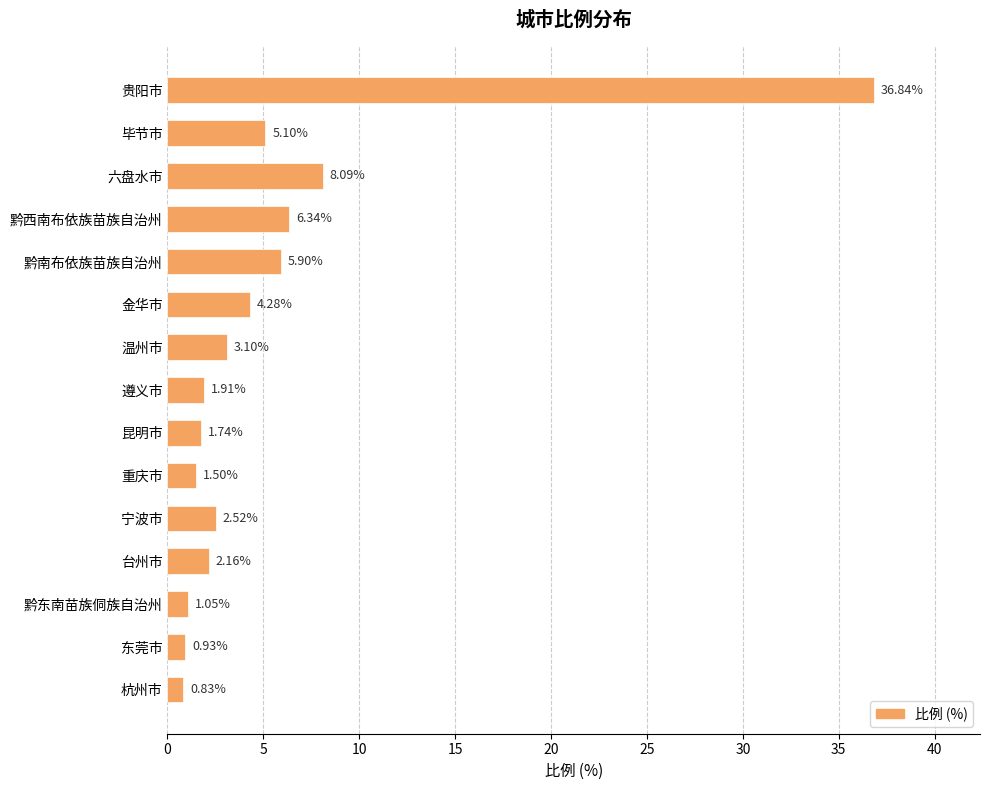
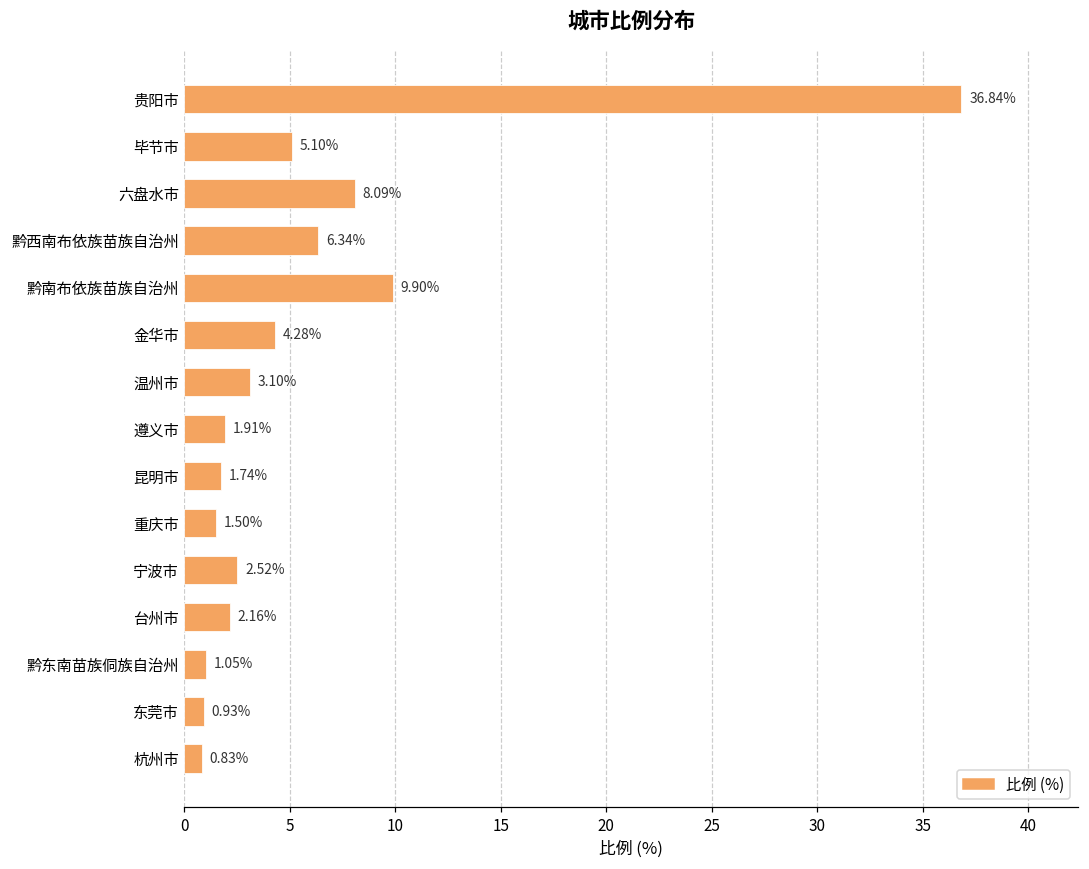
黔南布依族苗族自治州: 5.90% -> 9.90%
